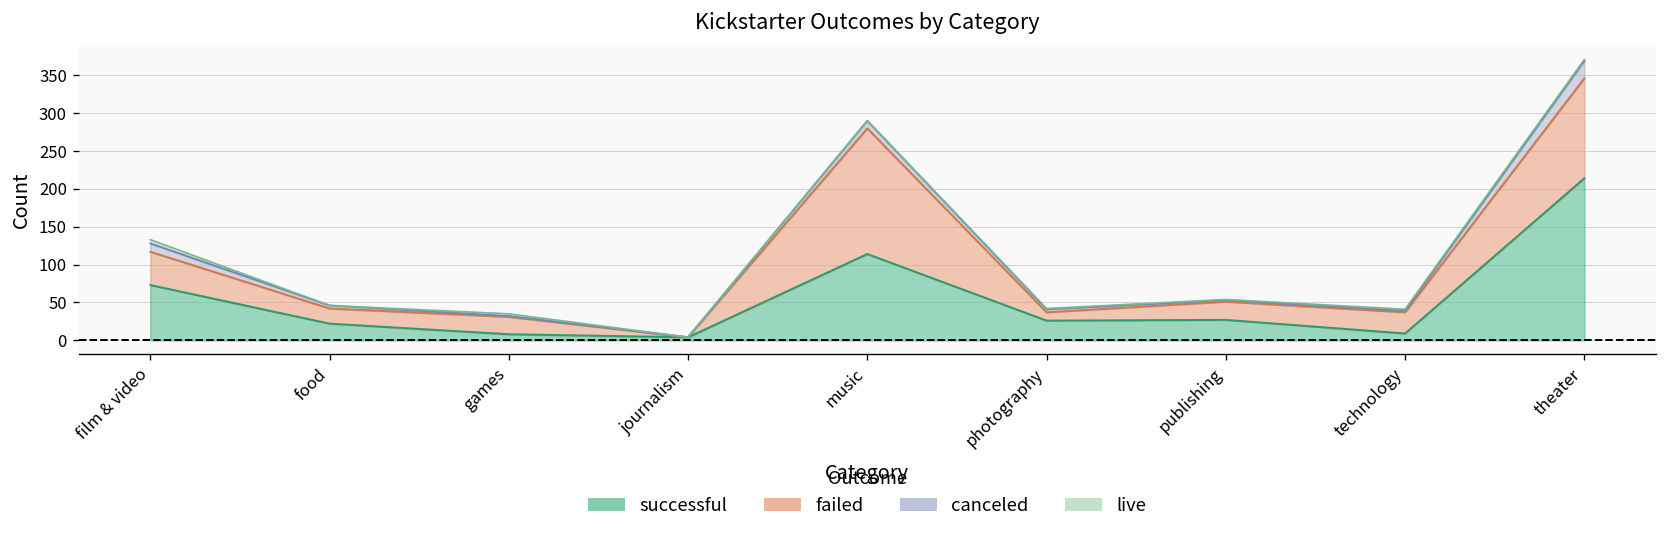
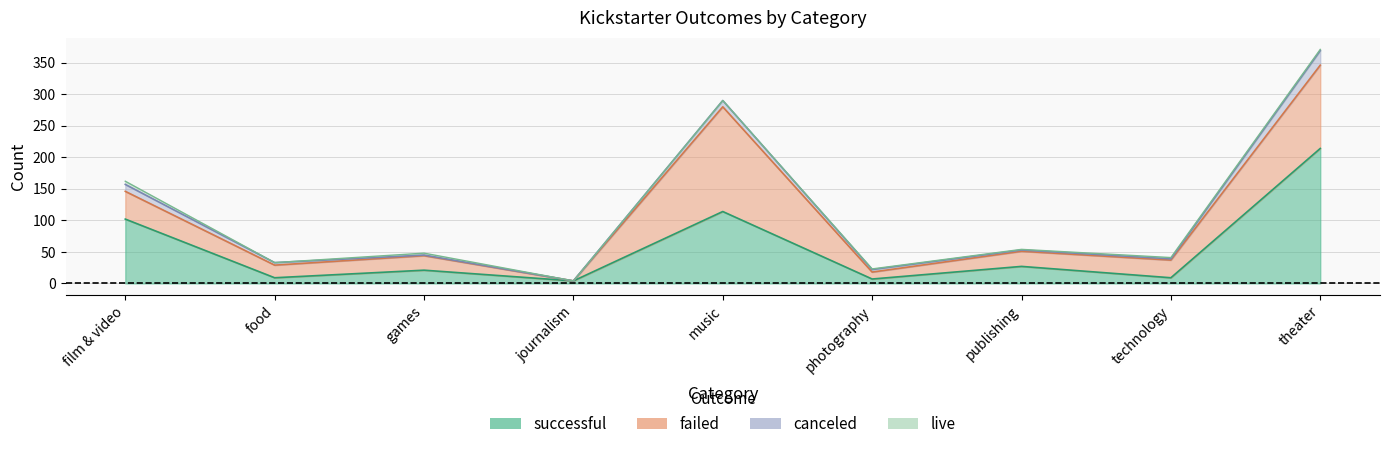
successful, film & video: 70 -> 100
successful, food: 20 -> 10
successful, games: 10 -> 20
successful, photography: 30 -> 10
